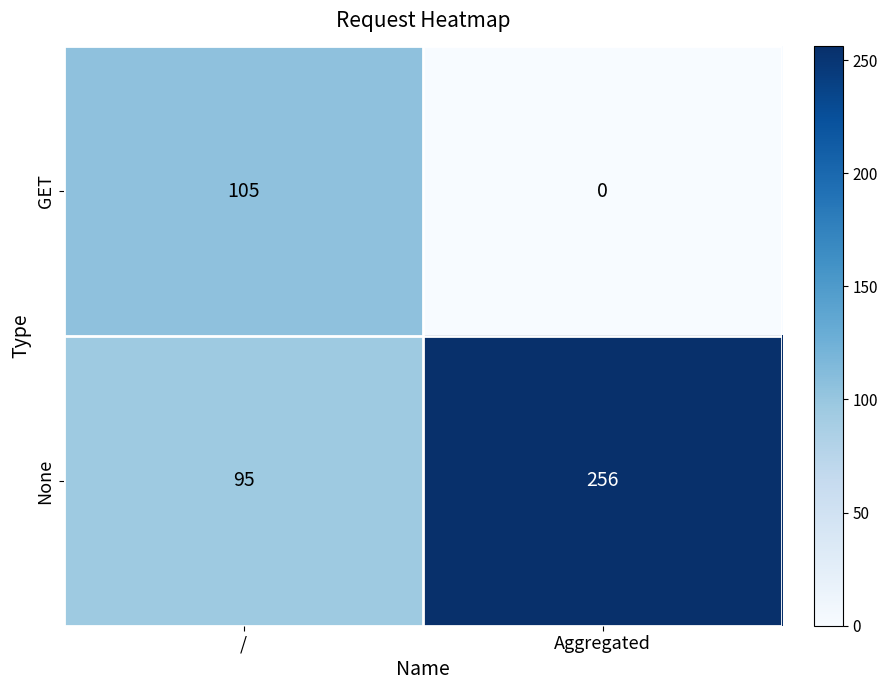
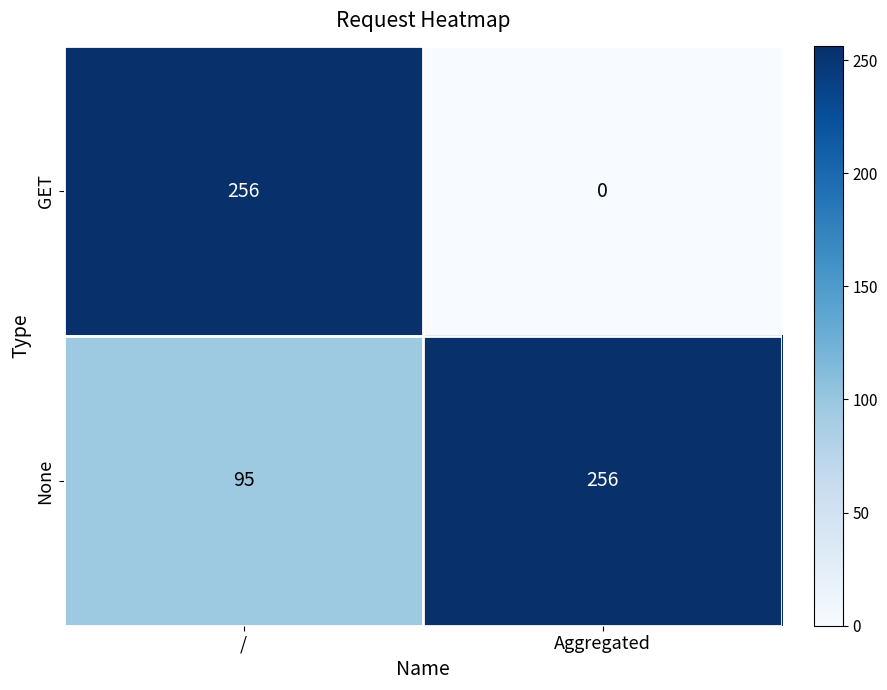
GET, /: 105 -> 256
